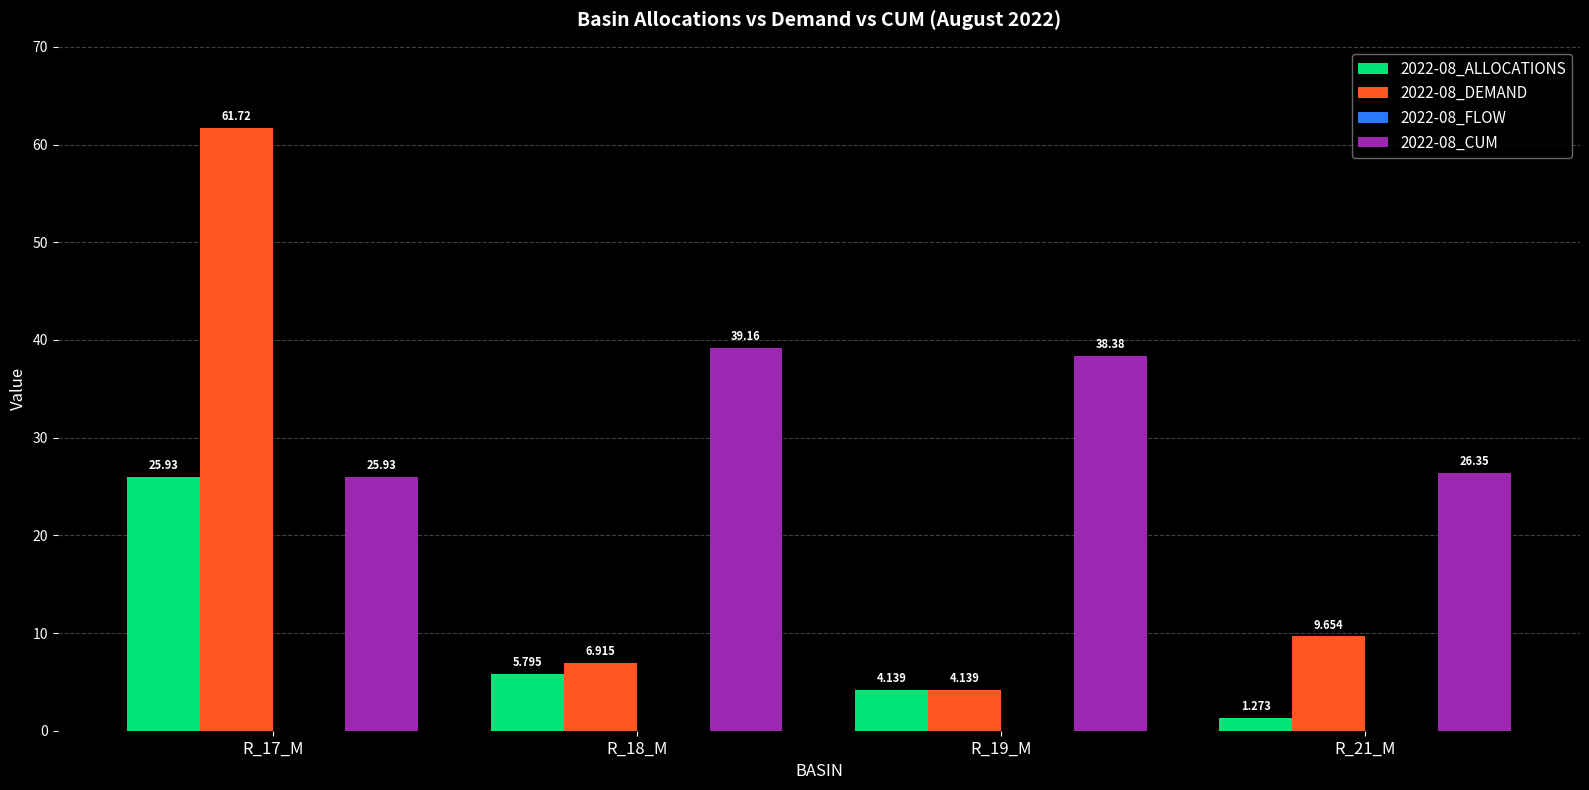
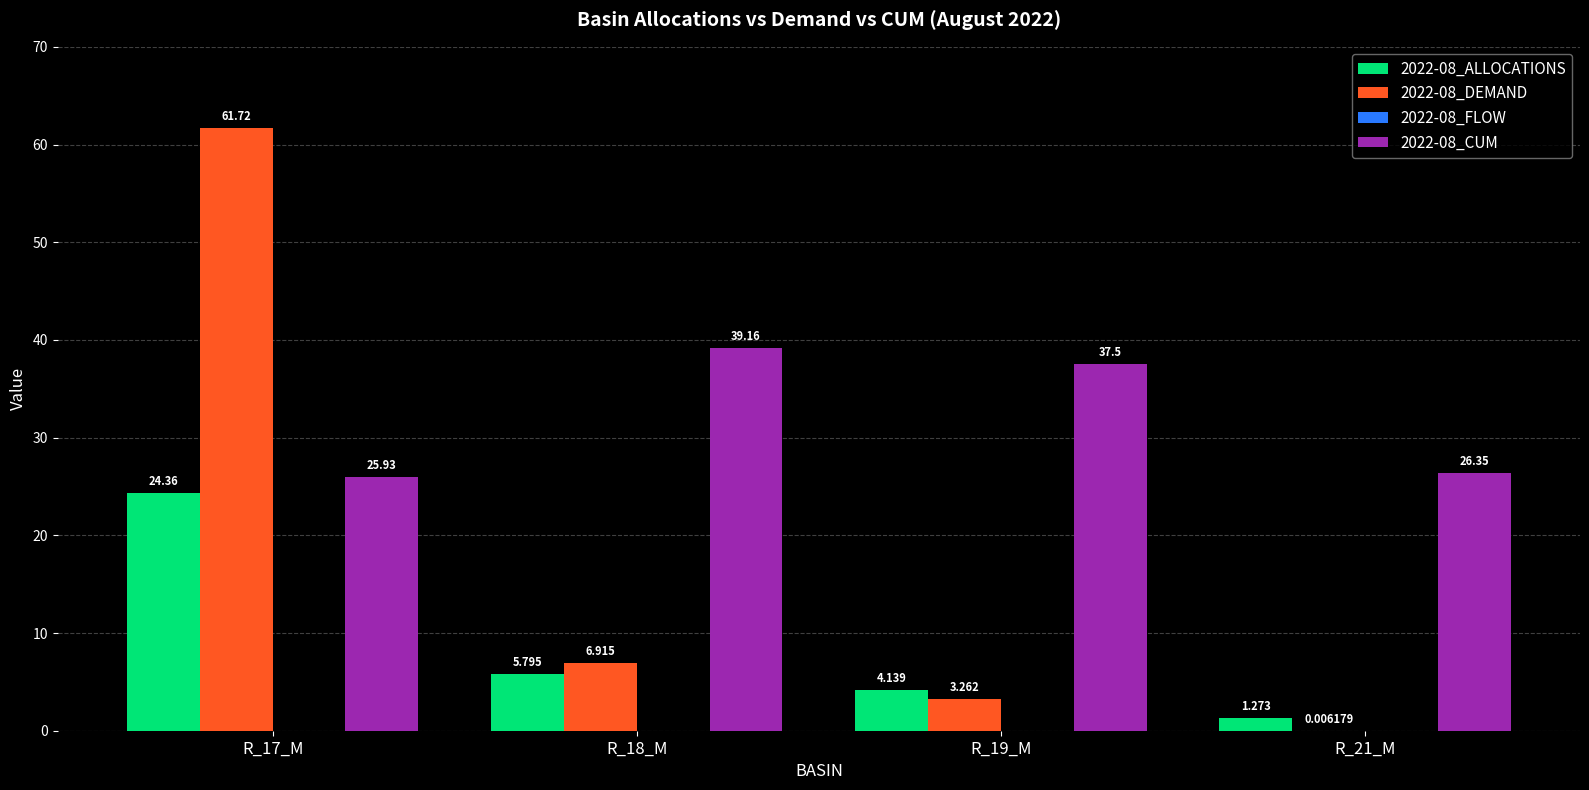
2022-08_ALLOCATIONS, R_17_M: 25.93 -> 24.36
2022-08_DEMAND, R_19_M: 4.139 -> 3.262
2022-08_CUM, R_19_M: 38.38 -> 37.5
2022-08_DEMAND, R_21_M: 9.654 -> 0.006179
